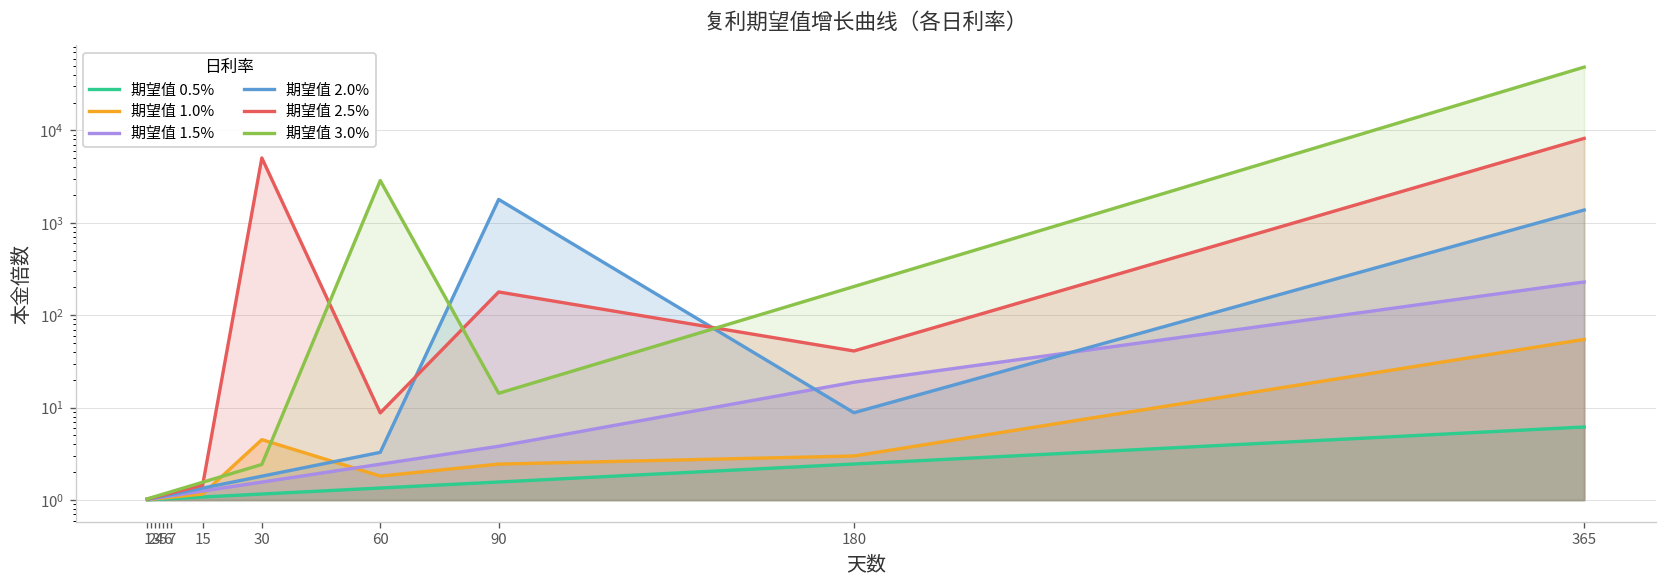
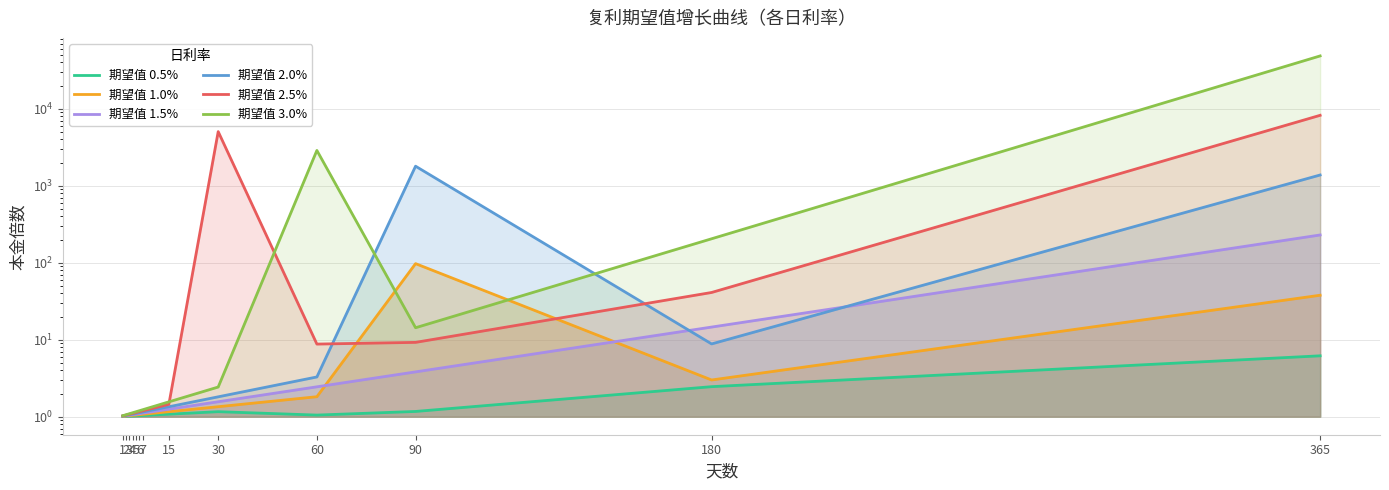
期望值 1.0%, 30: 5 -> 1.3
期望值 0.5%, 60: 1.3 -> 1.0
期望值 0.5%, 90: 1.6 -> 1.2
期望值 1.0%, 90: 2.4 -> 100
期望值 2.5%, 90: 180 -> 9
期望值 1.5%, 180: 19 -> 15
期望值 1.0%, 365: 50 -> 40
